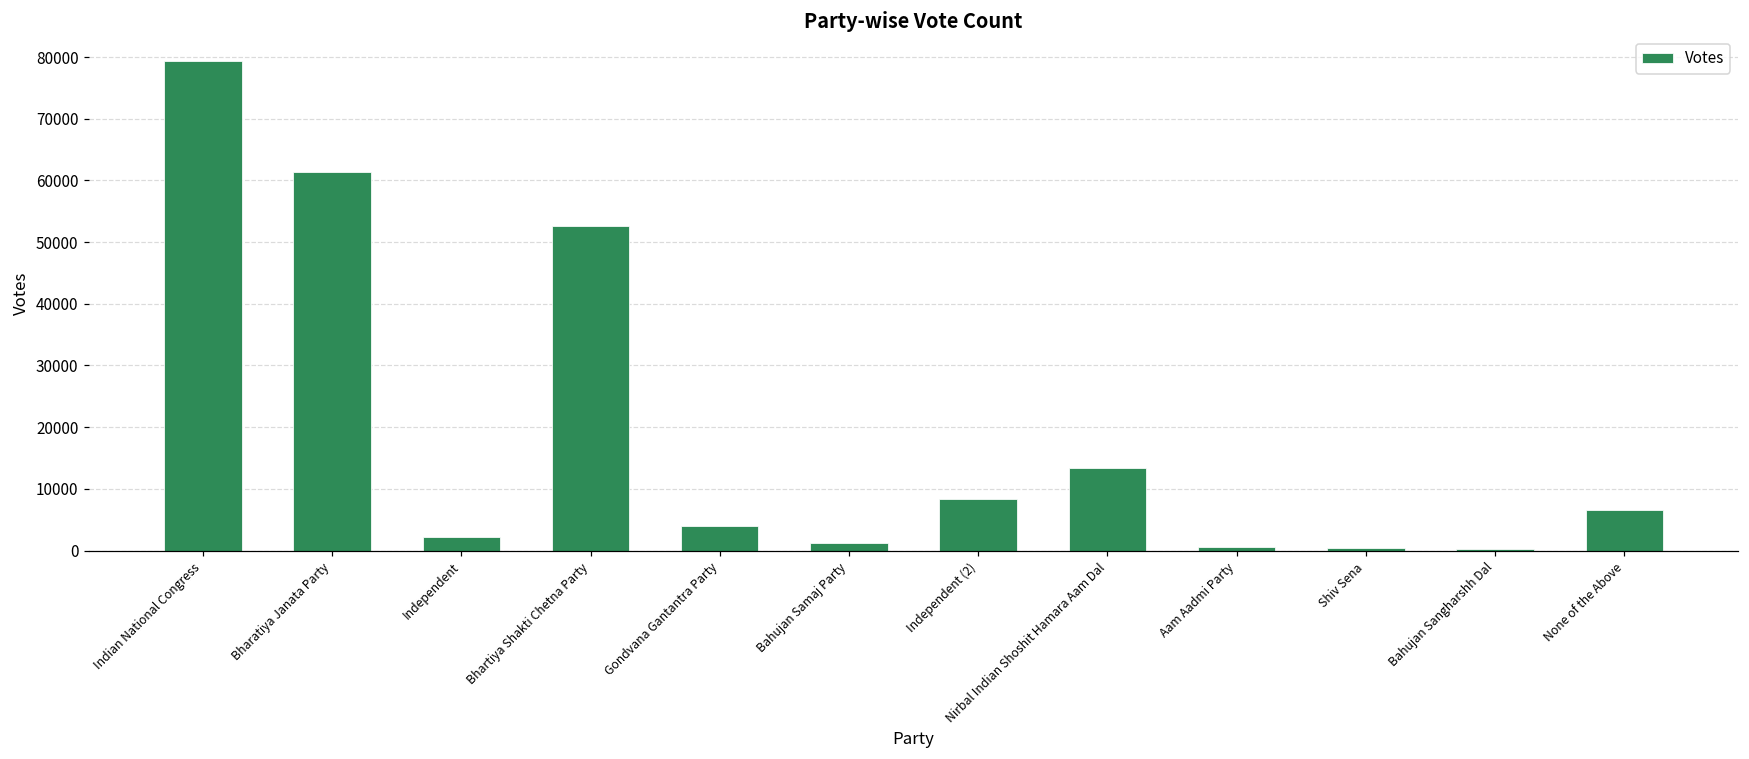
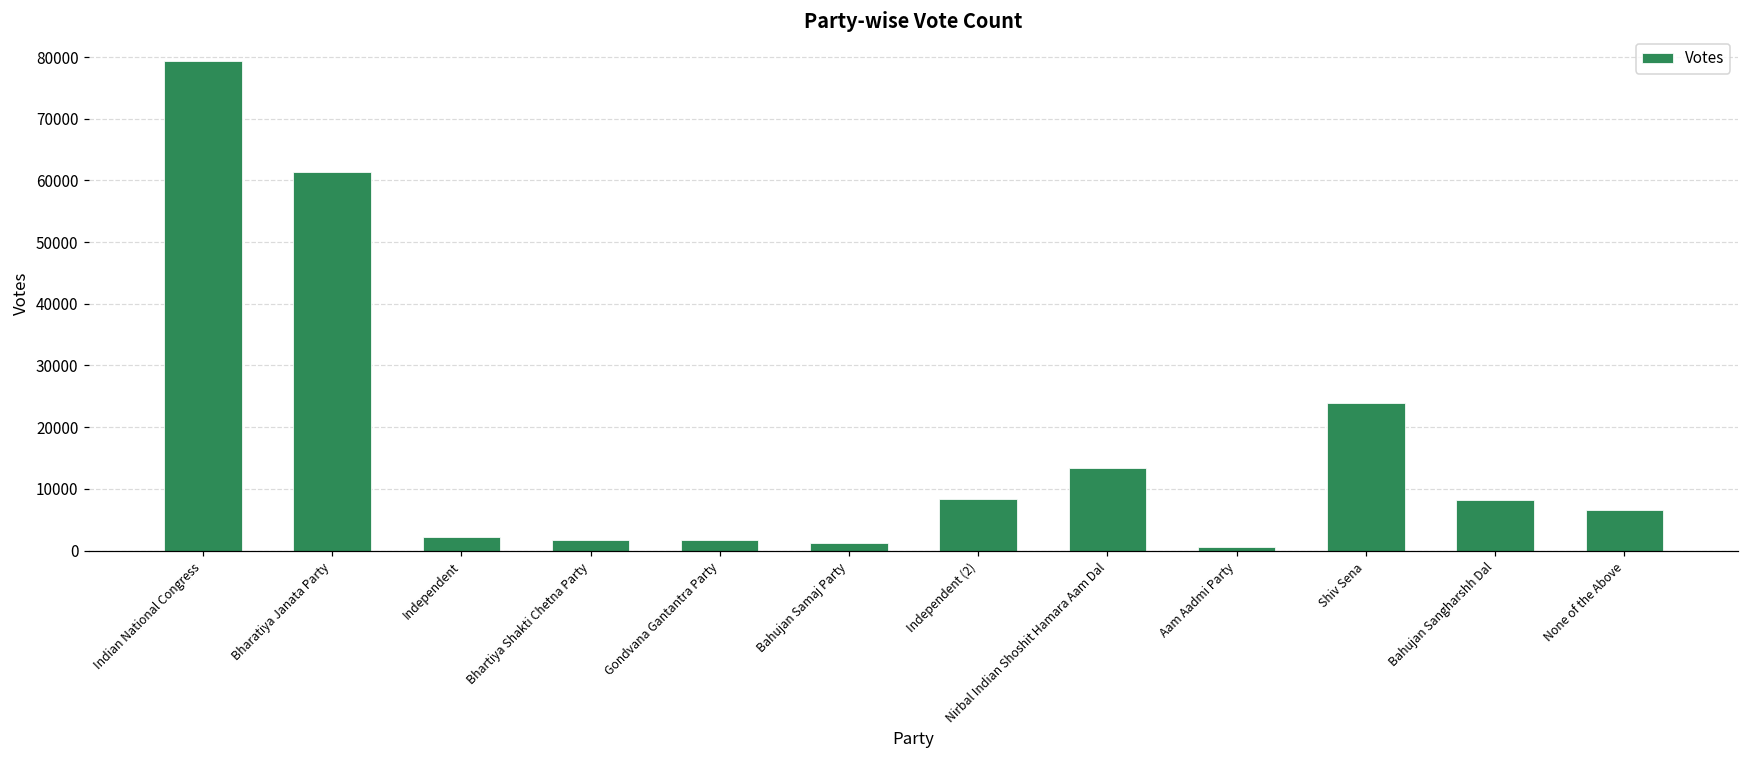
Bhartiya Shakti Chetna Party: 53000 -> 2000
Gondvana Gantantra Party: 4000 -> 2000
Shiv Sena: 0 -> 24000
Bahujan Sangharshh Dal: 0 -> 8000
